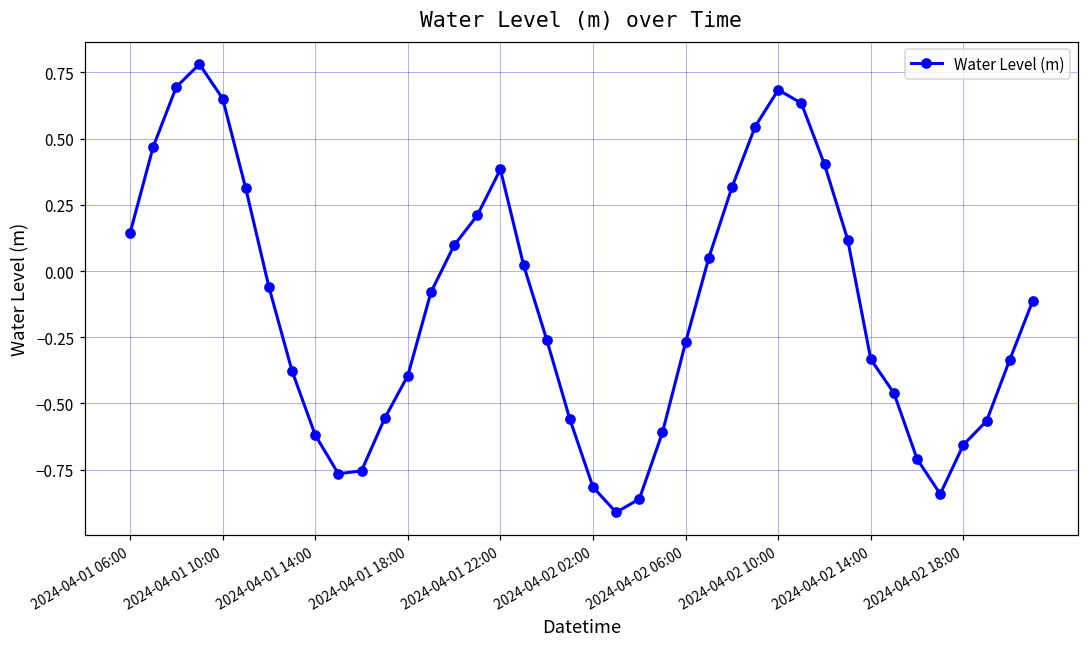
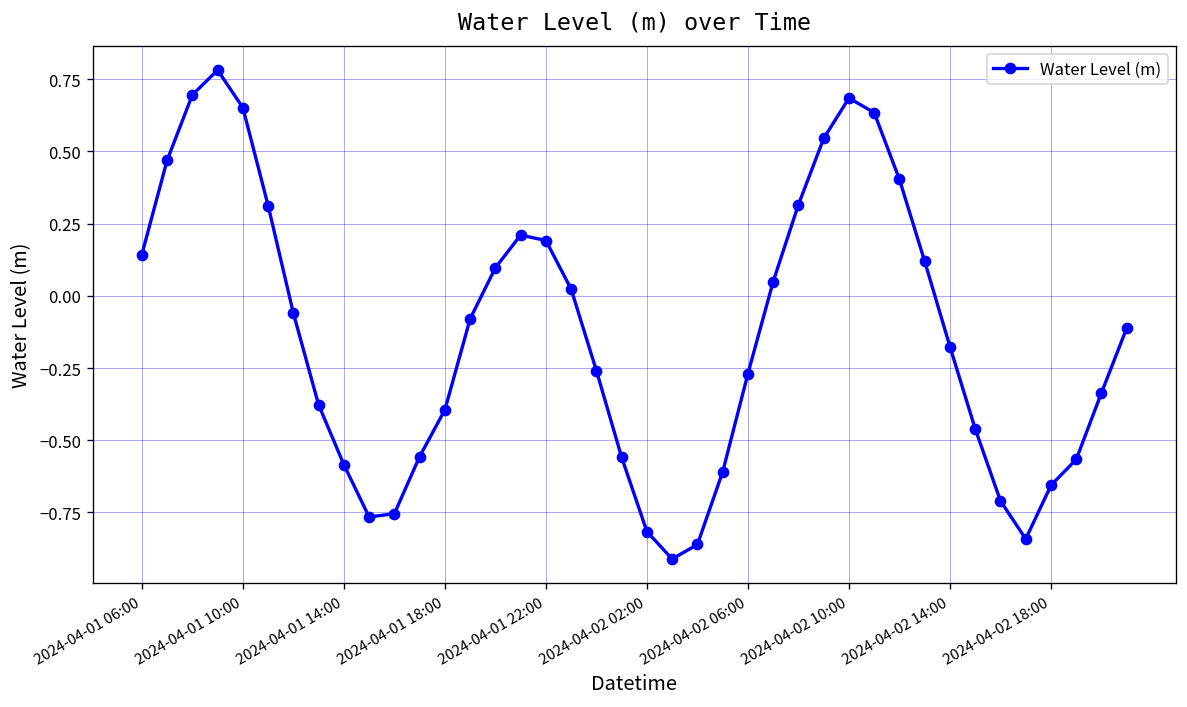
2024-04-01 14:00: -0.62 -> -0.58
2024-04-01 22:00: 0.38 -> 0.19
2024-04-02 14:00: -0.33 -> -0.18
